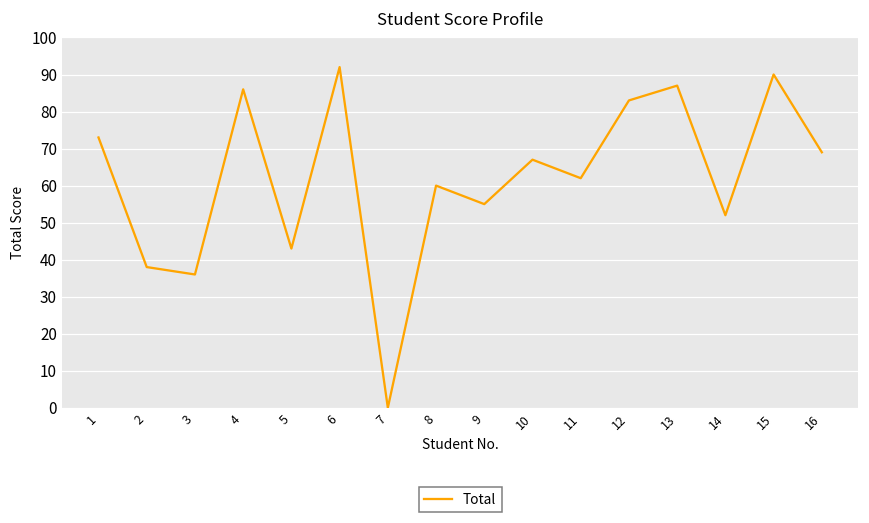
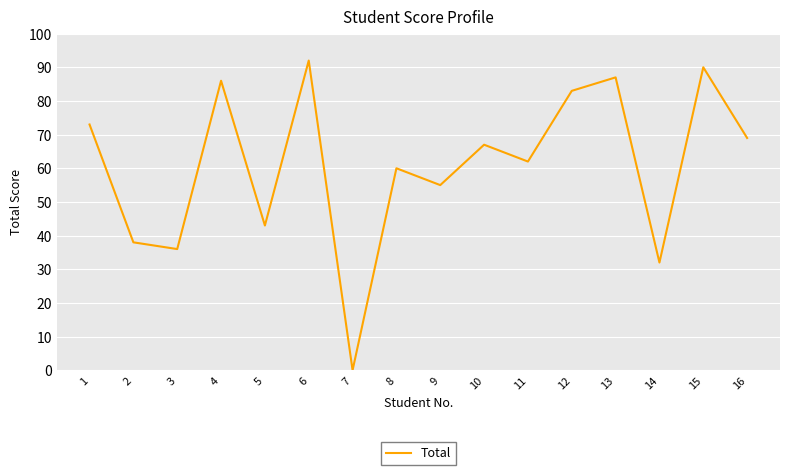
14: 52 -> 32
